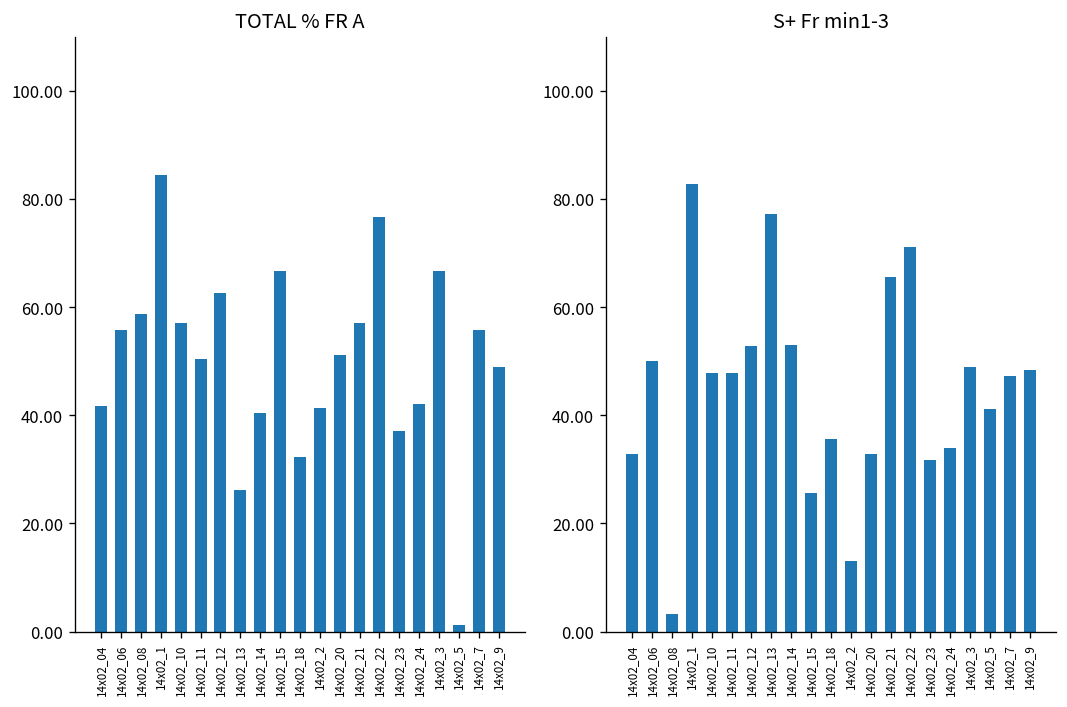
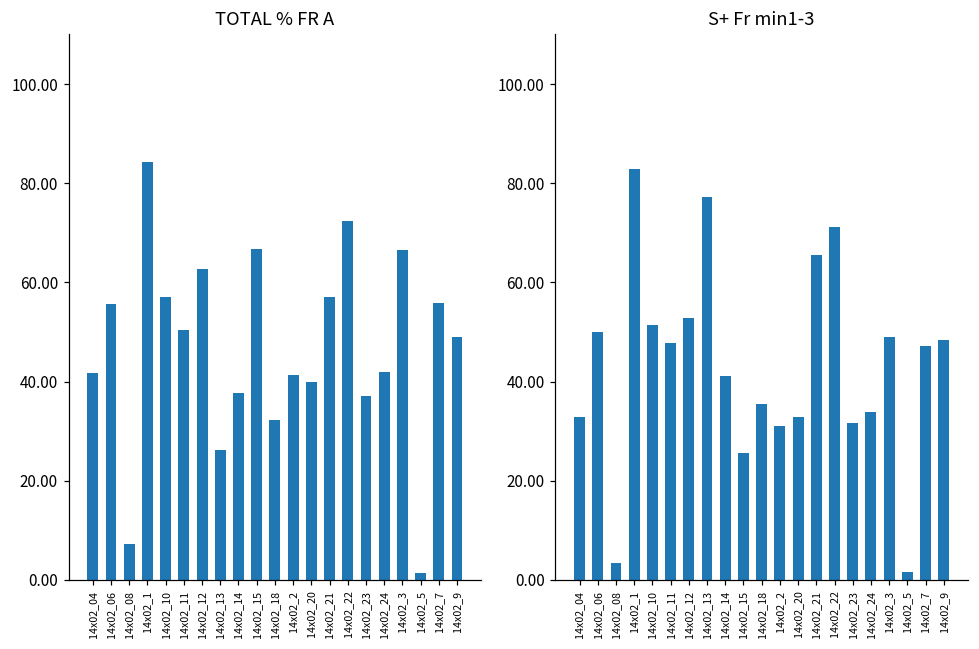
TOTAL % FR A, 14x02_08: 59 -> 7
TOTAL % FR A, 14x02_14: 40 -> 38
TOTAL % FR A, 14x02_20: 51 -> 40
TOTAL % FR A, 14x02_22: 77 -> 72
S+ Fr min1-3, 14x02_10: 48 -> 51
S+ Fr min1-3, 14x02_14: 53 -> 41
S+ Fr min1-3, 14x02_2: 13 -> 31
S+ Fr min1-3, 14x02_5: 41 -> 2
